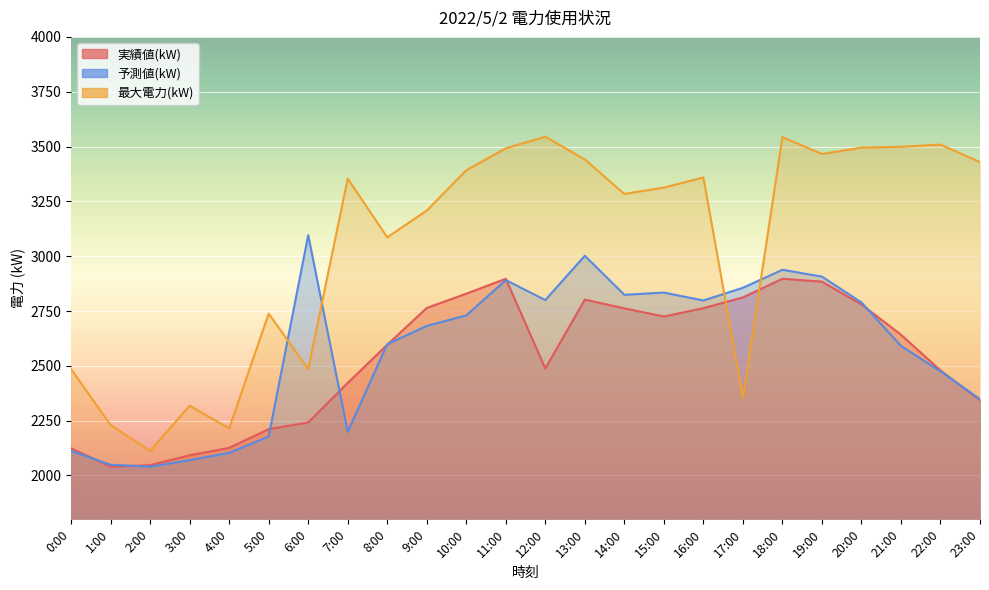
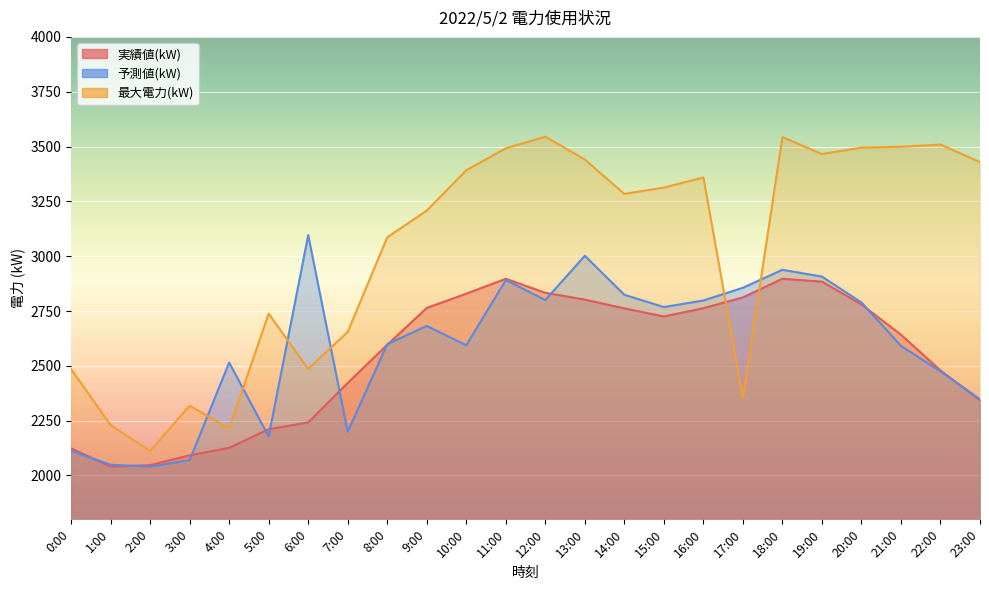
予測値(kW), 4:00: 2100 -> 2520
最大電力(kW), 7:00: 3350 -> 2660
予測値(kW), 10:00: 2730 -> 2590
実績値(kW), 12:00: 2490 -> 2830
予測値(kW), 15:00: 2830 -> 2770
